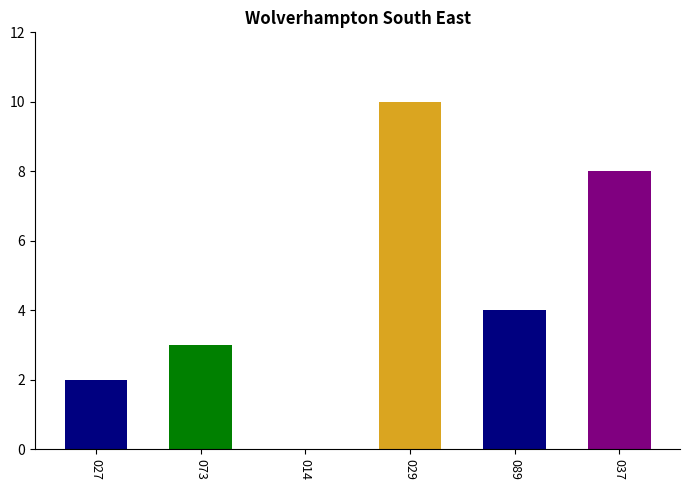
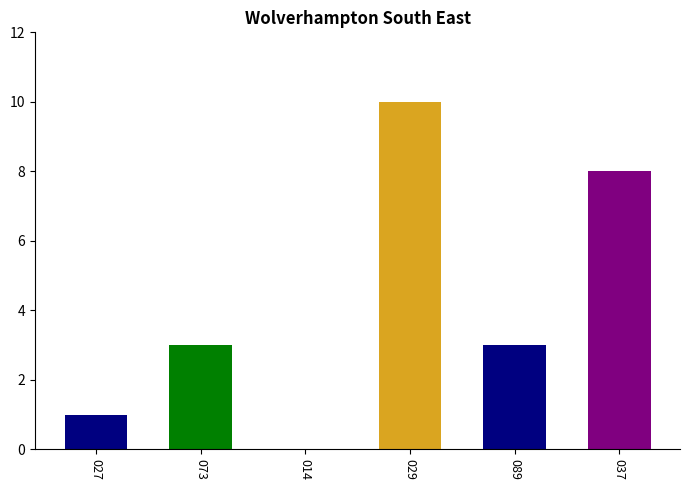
027: 2 -> 1
089: 4 -> 3
